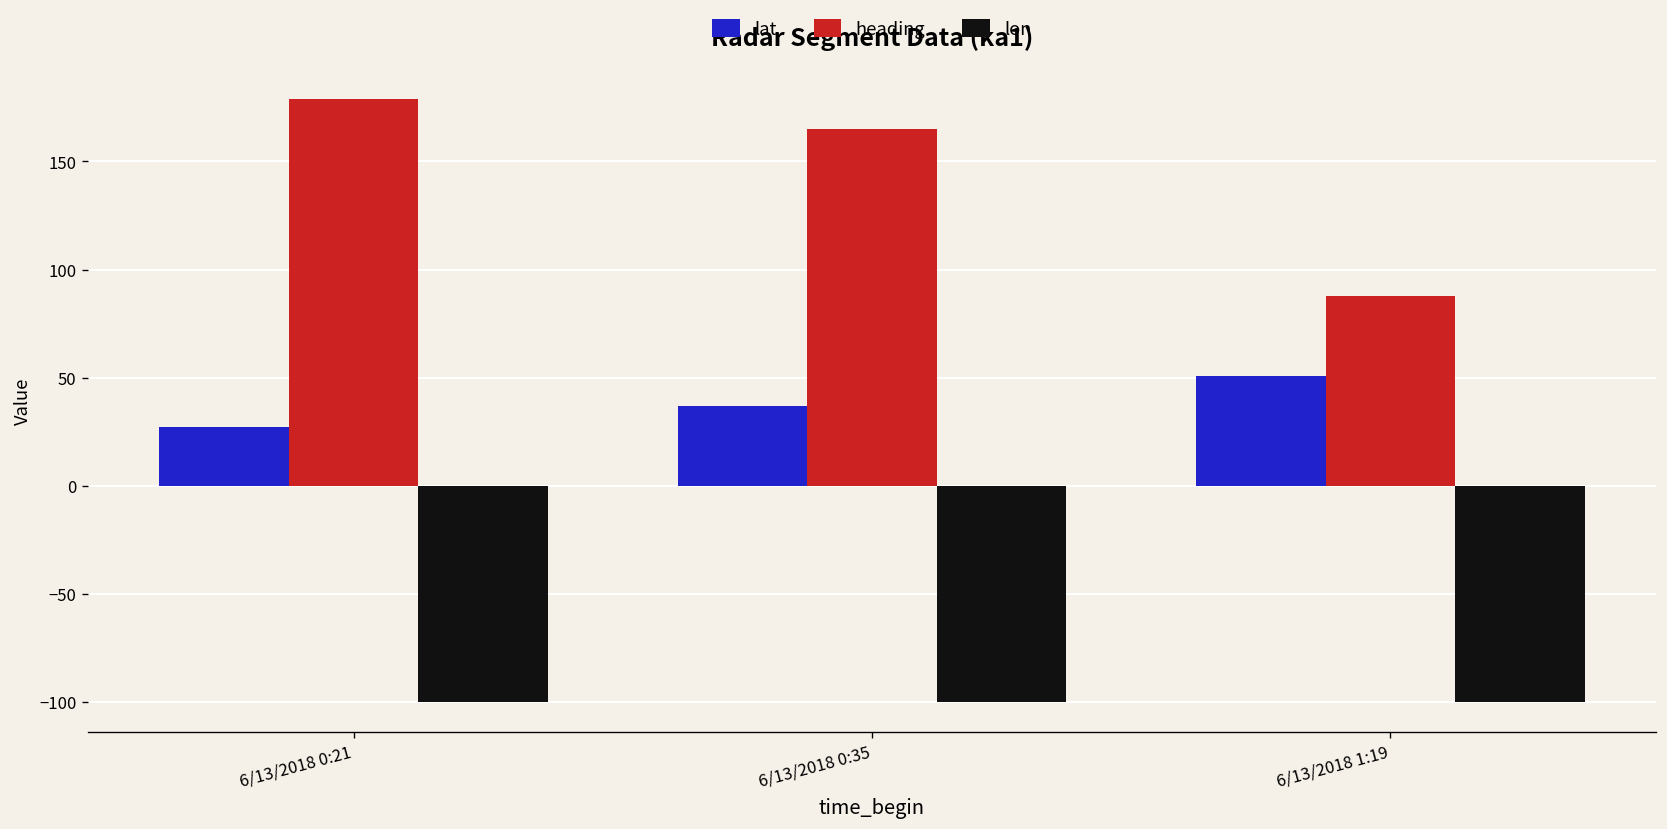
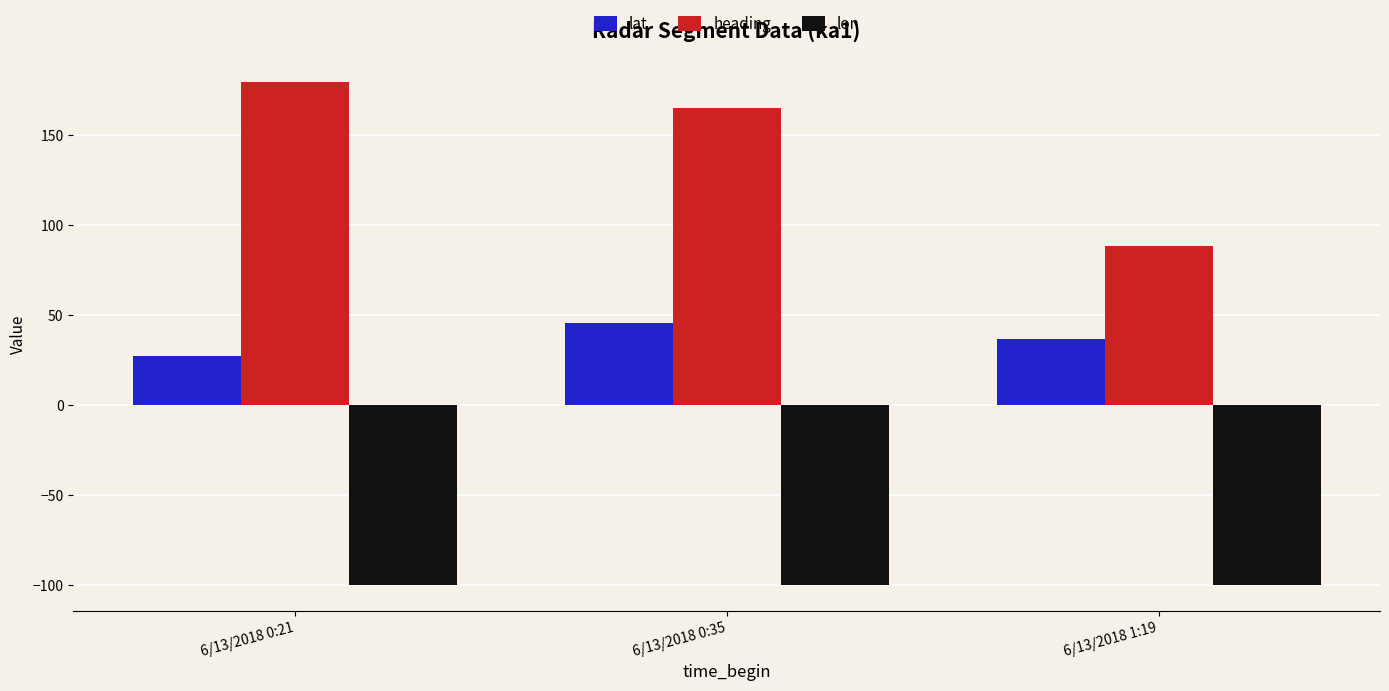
lat, 6/13/2018 0:35: 37 -> 45
lat, 6/13/2018 1:19: 51 -> 37
